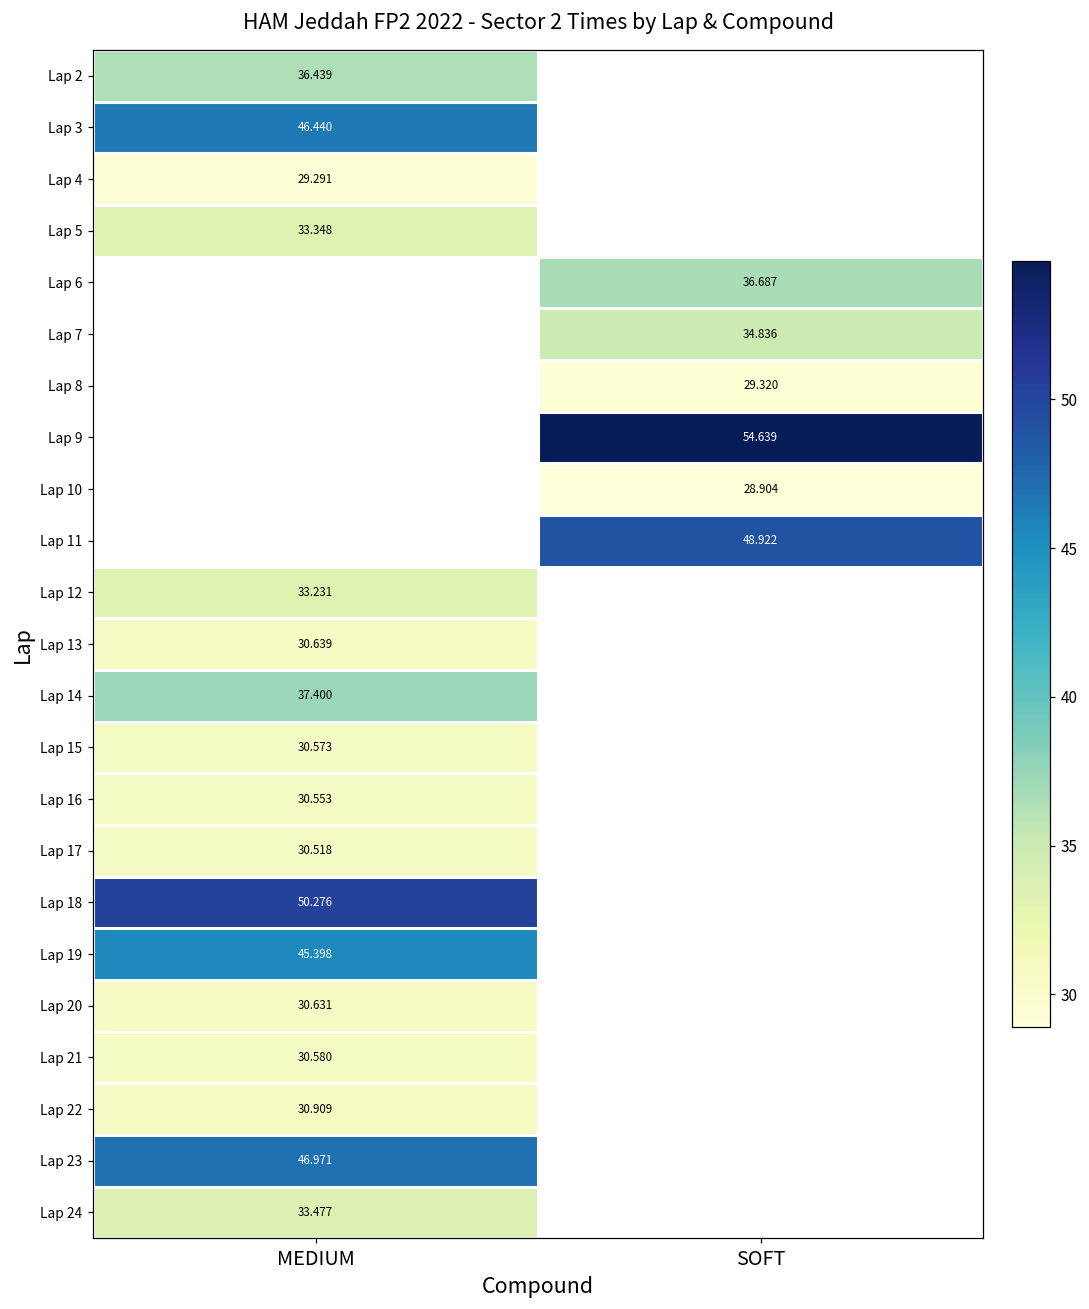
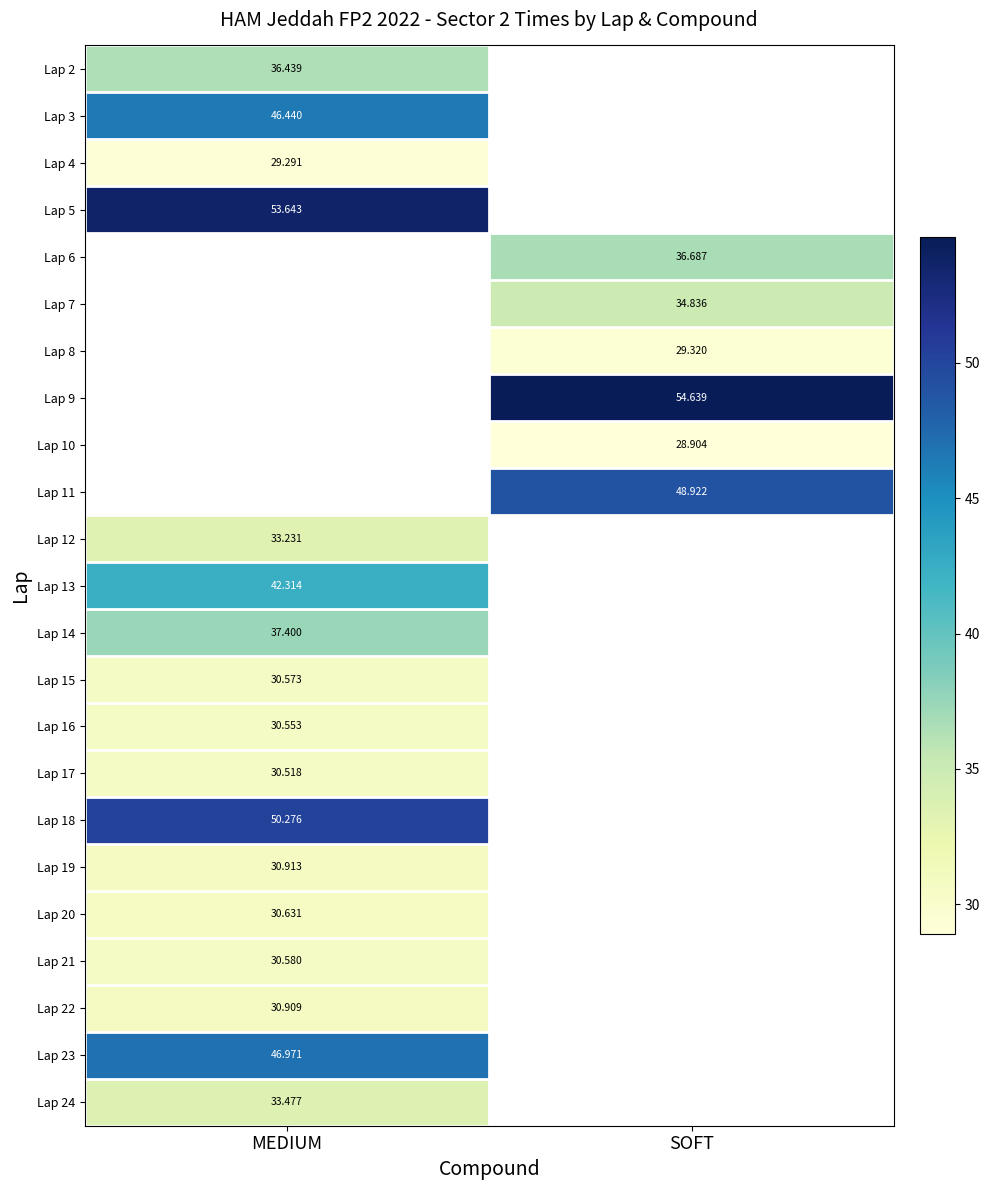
Lap 5, MEDIUM: 33.348 -> 53.643
Lap 13, MEDIUM: 30.639 -> 42.314
Lap 19, MEDIUM: 45.398 -> 30.913
